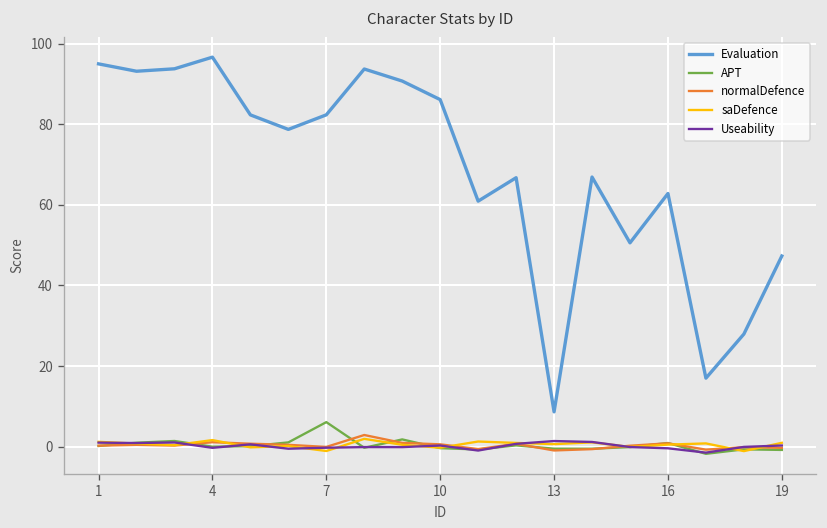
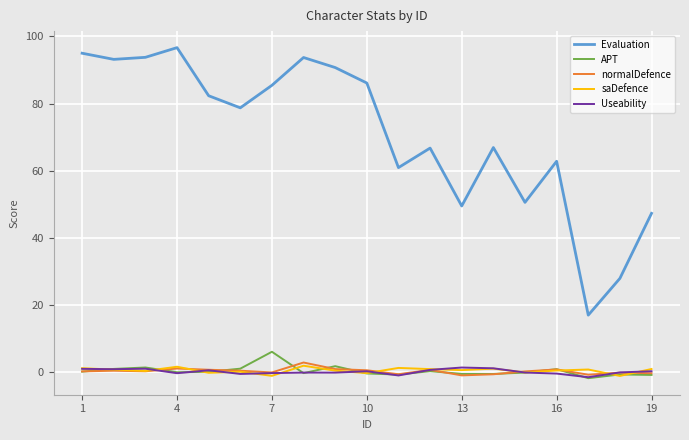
Evaluation, 7: 82 -> 85
Evaluation, 13: 9 -> 50
